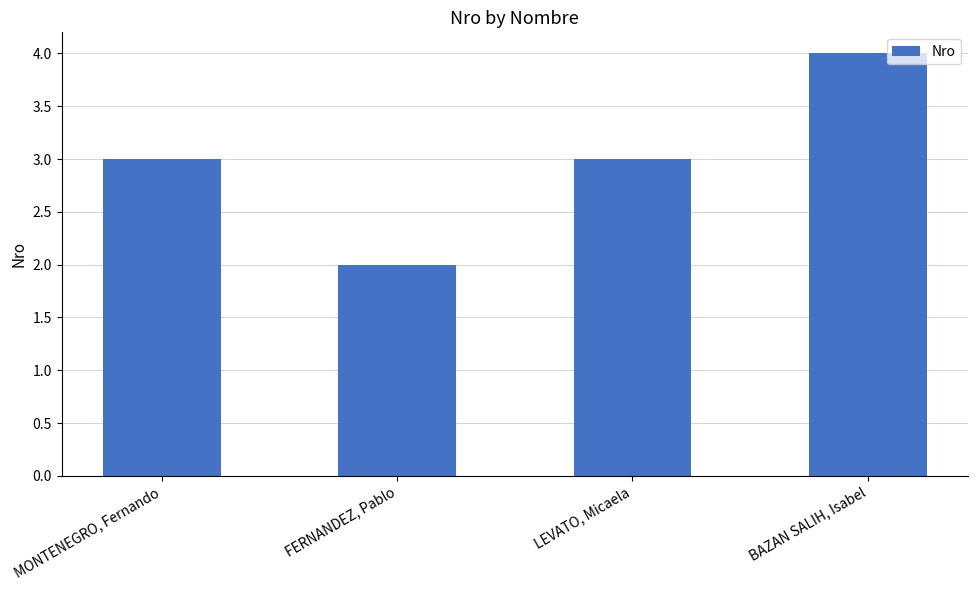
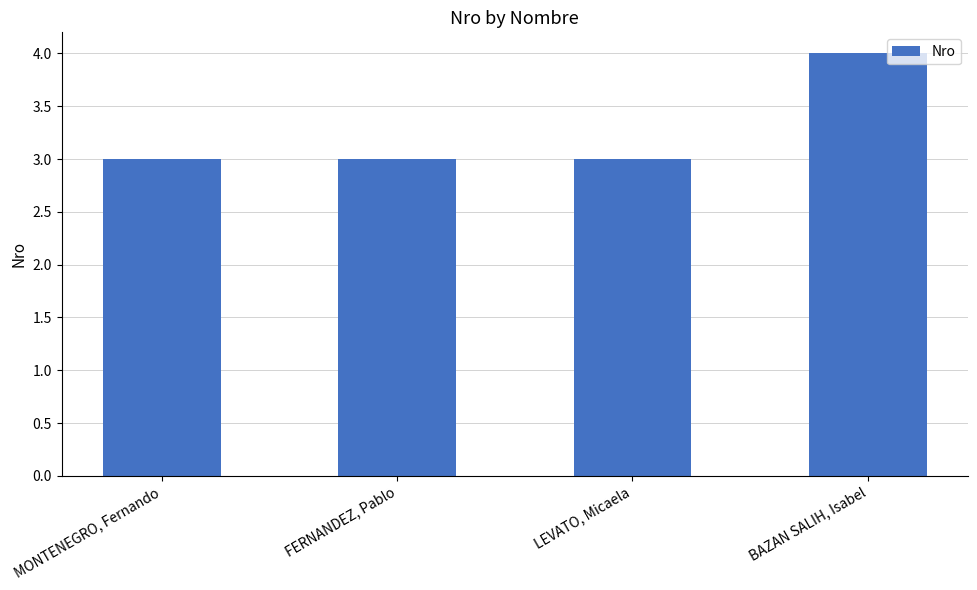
FERNANDEZ, Pablo: 2 -> 3
